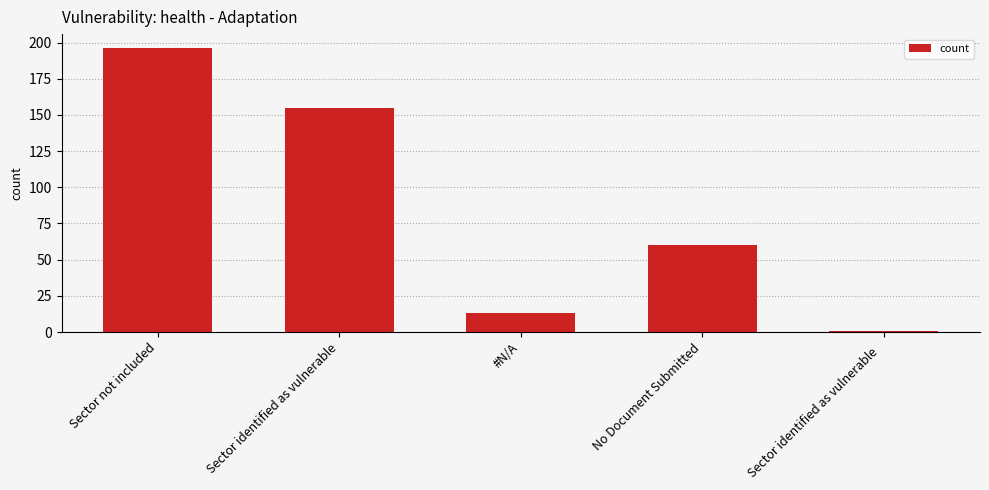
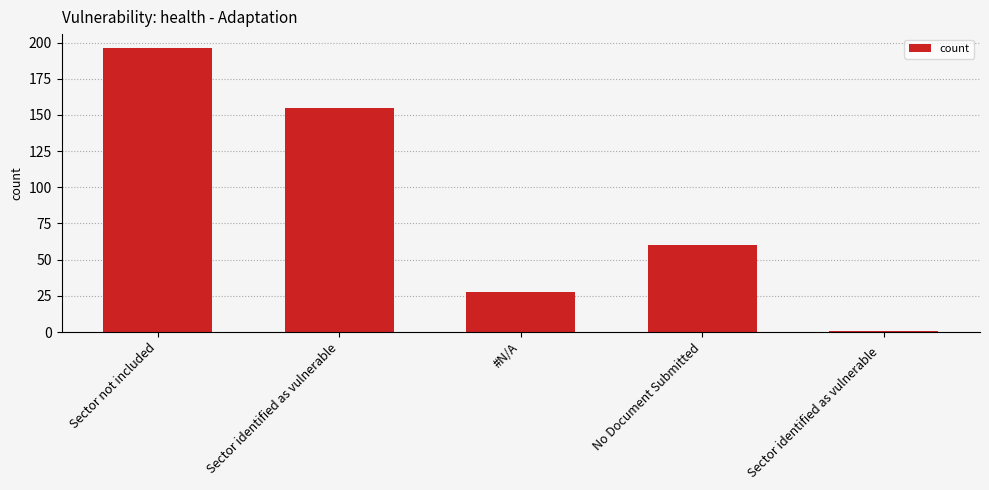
#N/A: 13 -> 28
